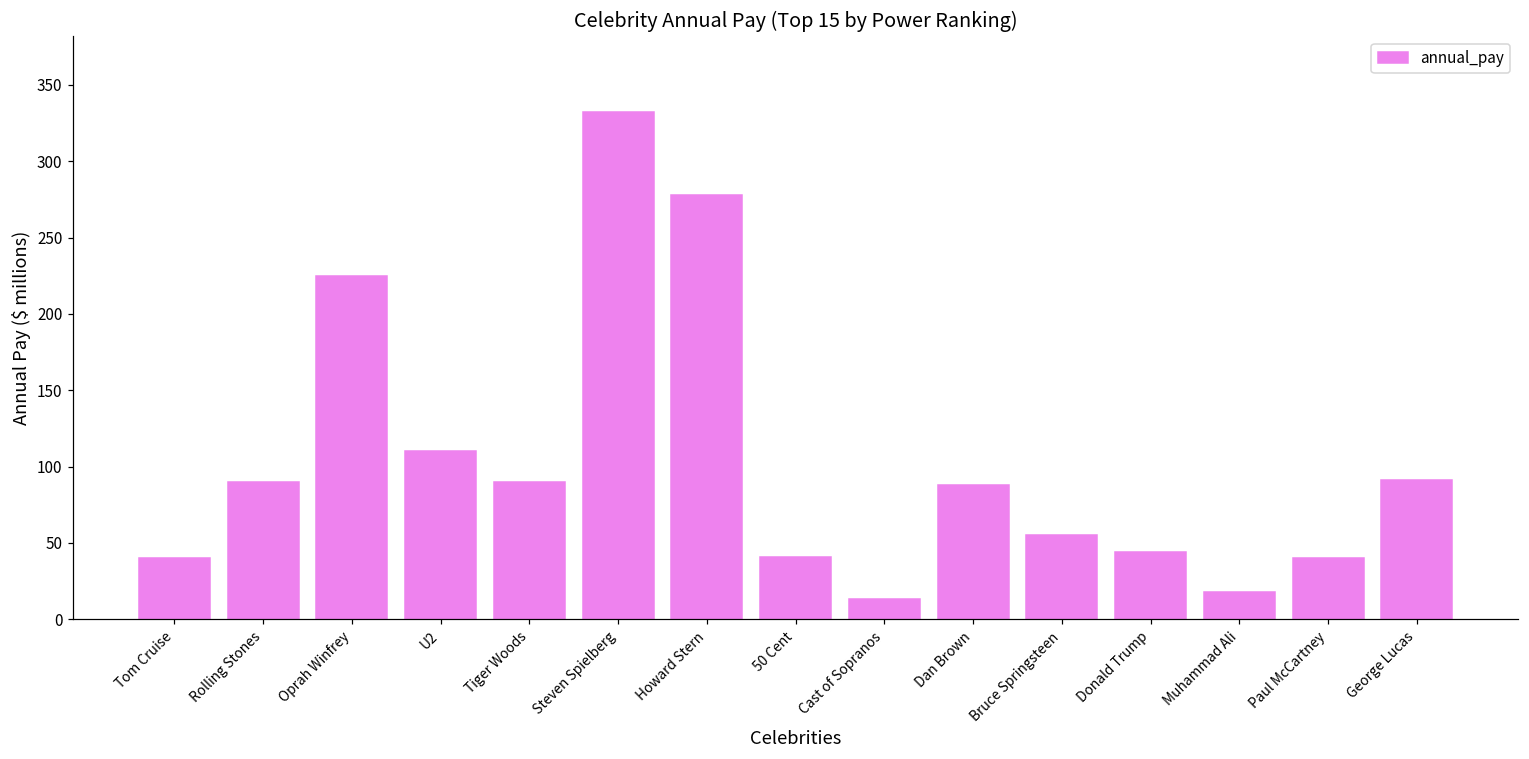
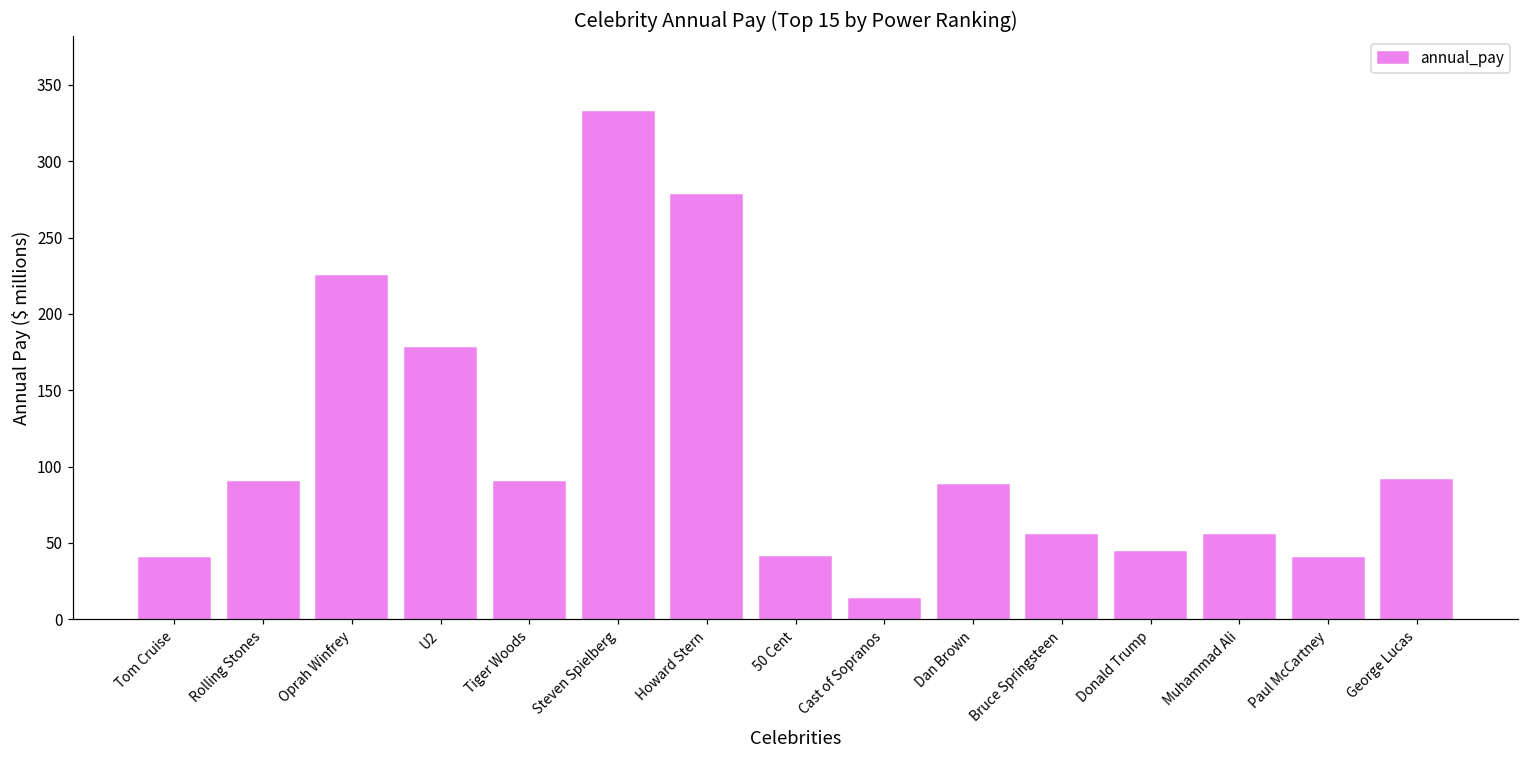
U2: 110 -> 178
Muhammad Ali: 18 -> 55
